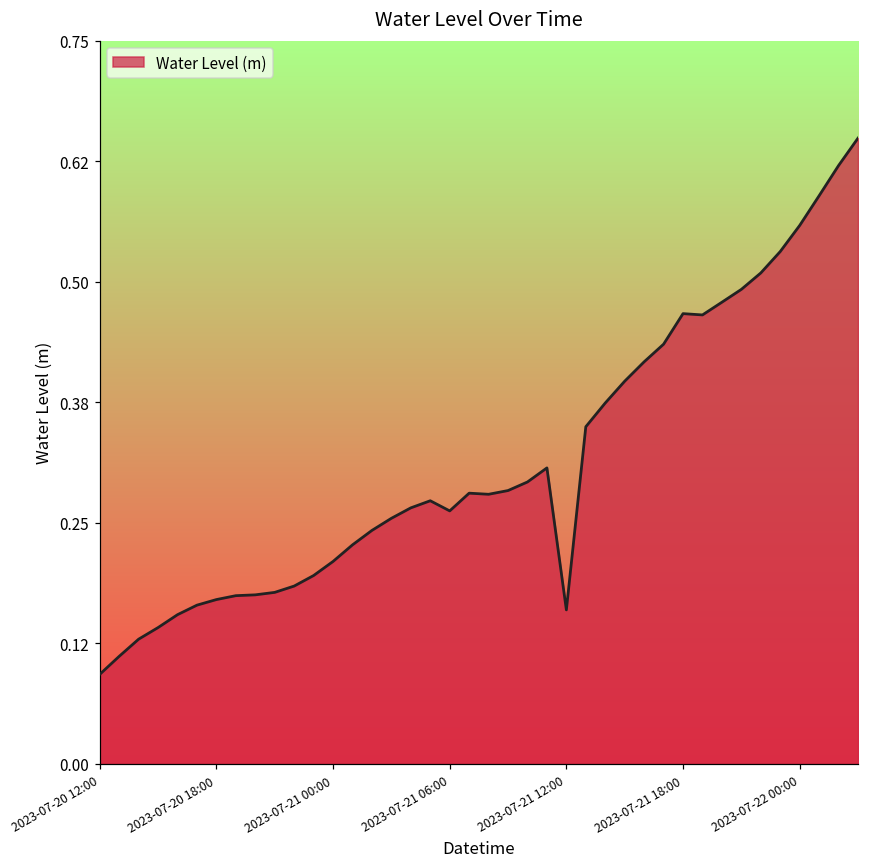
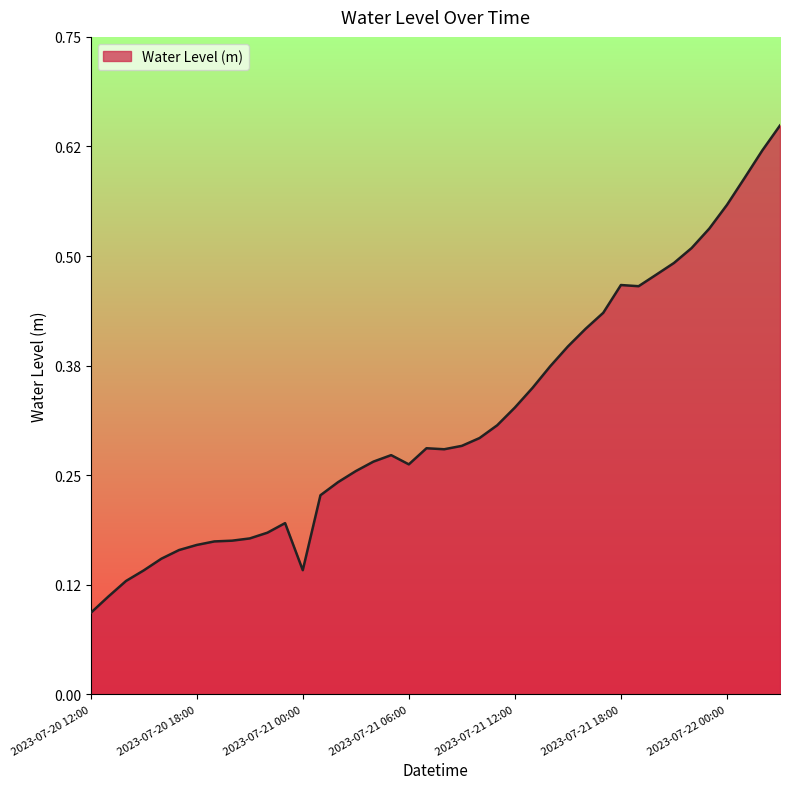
2023-07-21 00:00: 0.21 -> 0.14
2023-07-21 12:00: 0.16 -> 0.33
